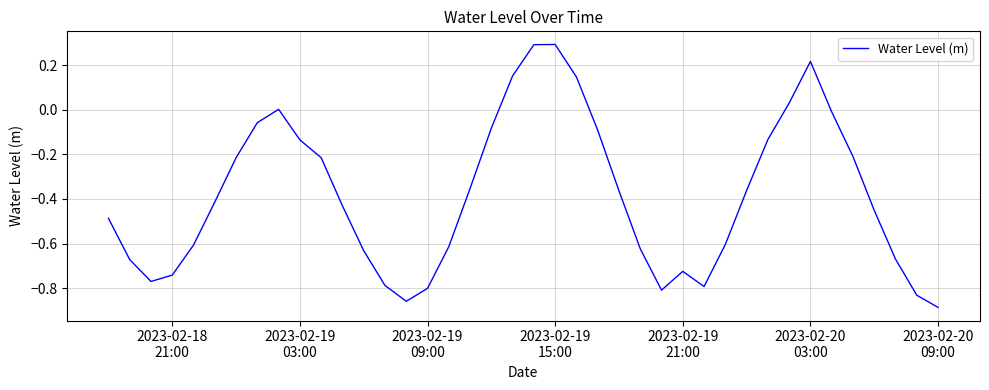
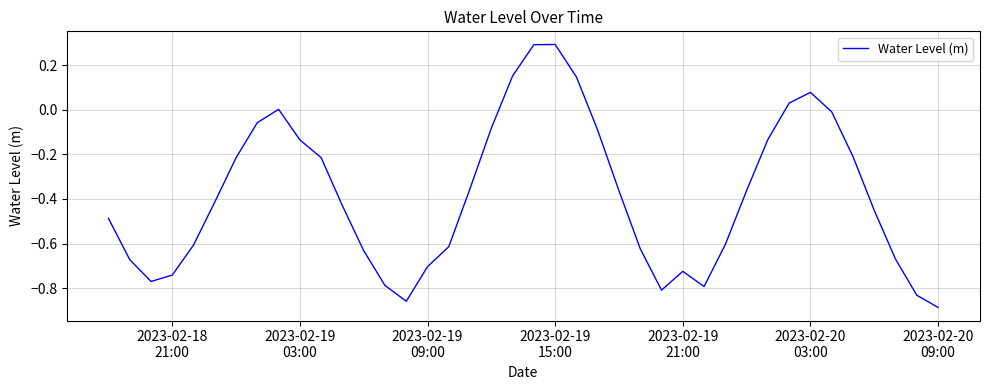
2023-02-19 09:00: -0.80 -> -0.70
2023-02-20 03:00: 0.22 -> 0.08
